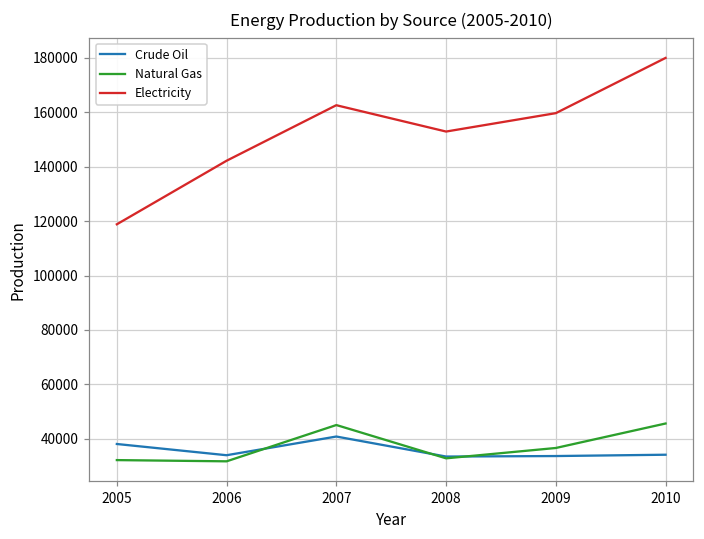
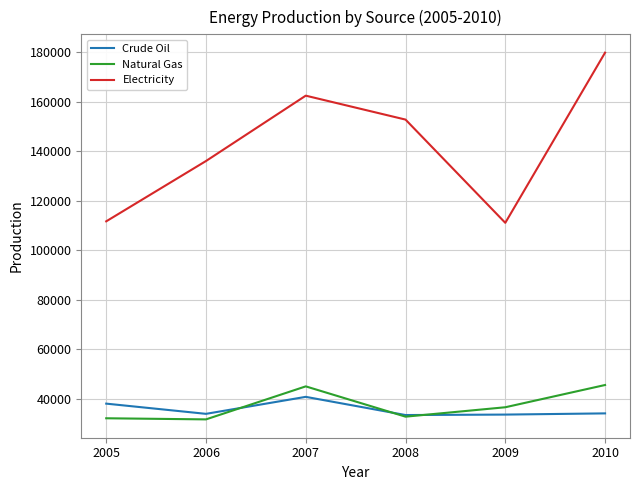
Electricity, 2005: 119000 -> 112000
Electricity, 2006: 142000 -> 136000
Electricity, 2009: 160000 -> 111000
